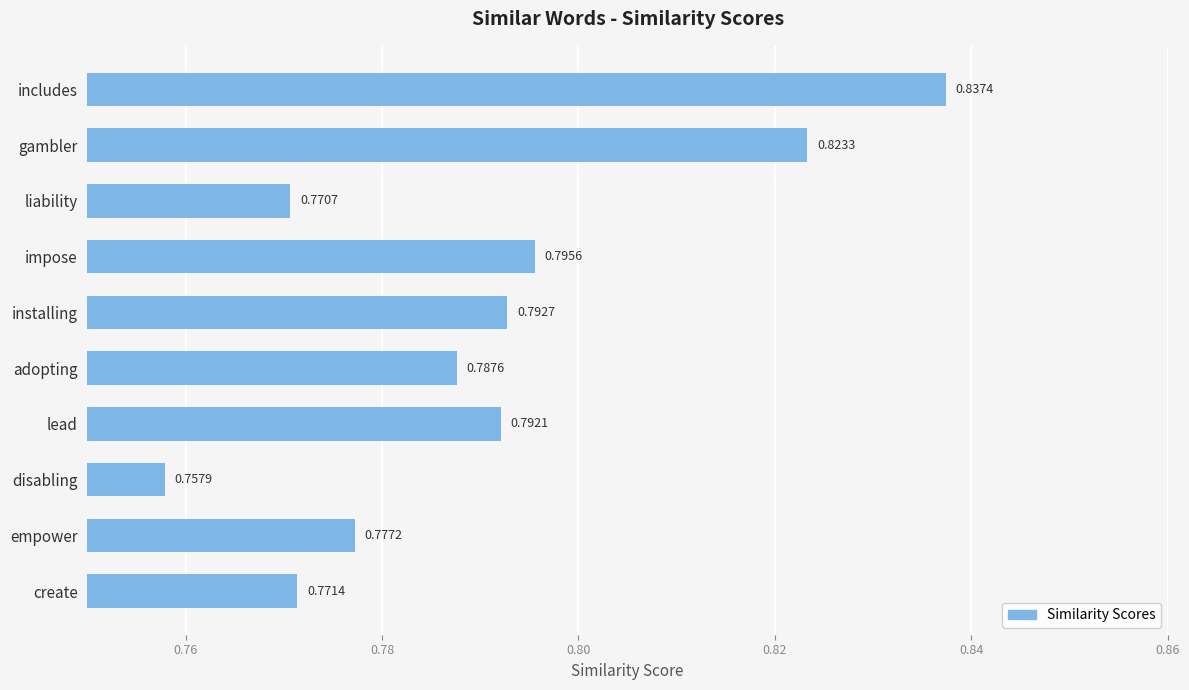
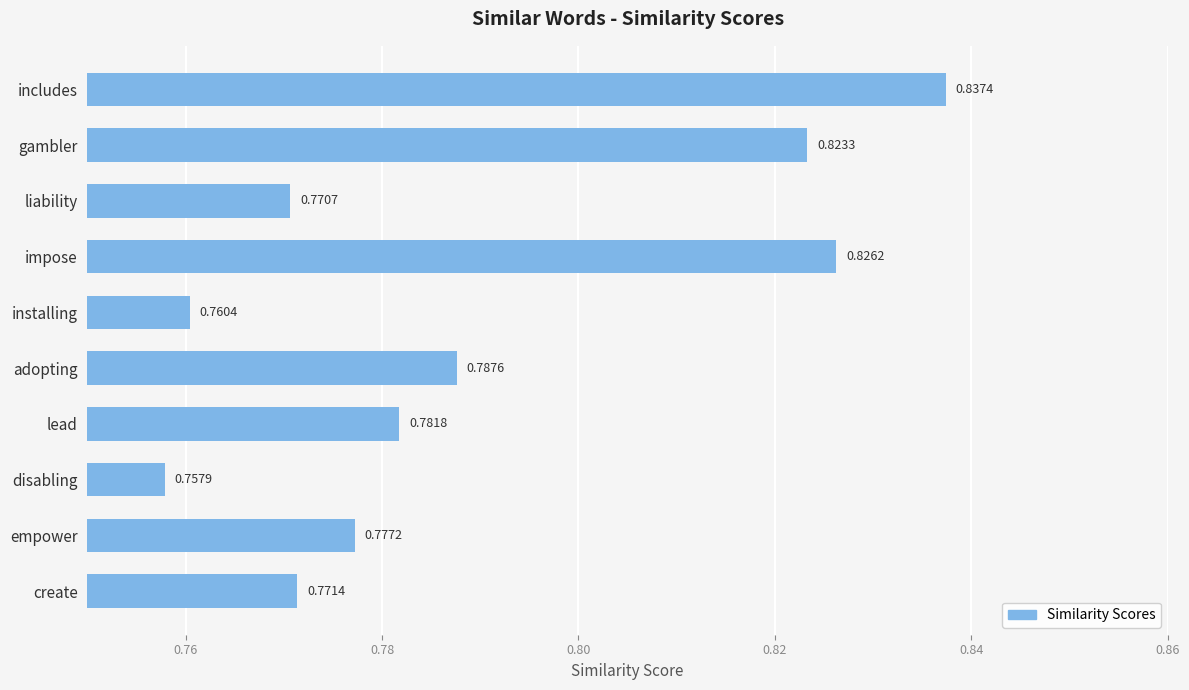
impose: 0.7956 -> 0.8262
installing: 0.7927 -> 0.7604
lead: 0.7921 -> 0.7818
